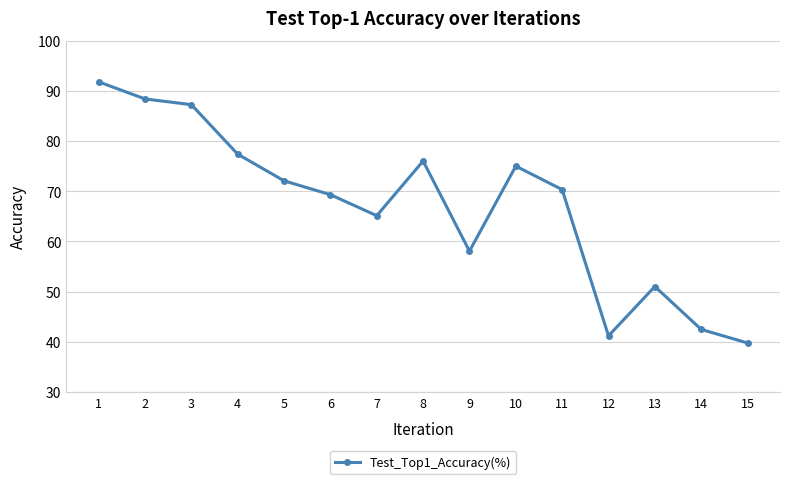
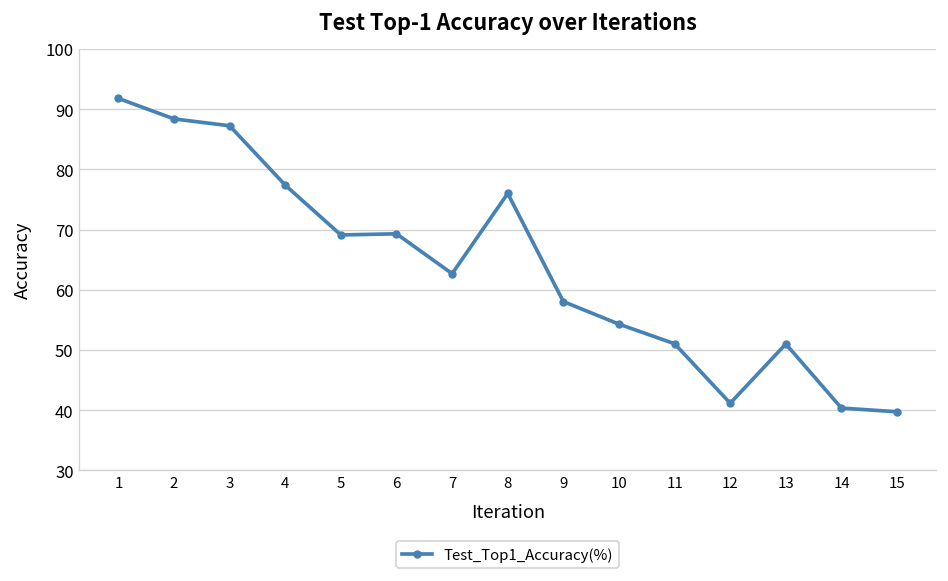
5: 72 -> 69
7: 65 -> 63
10: 75 -> 54
11: 70 -> 51
14: 42 -> 40
